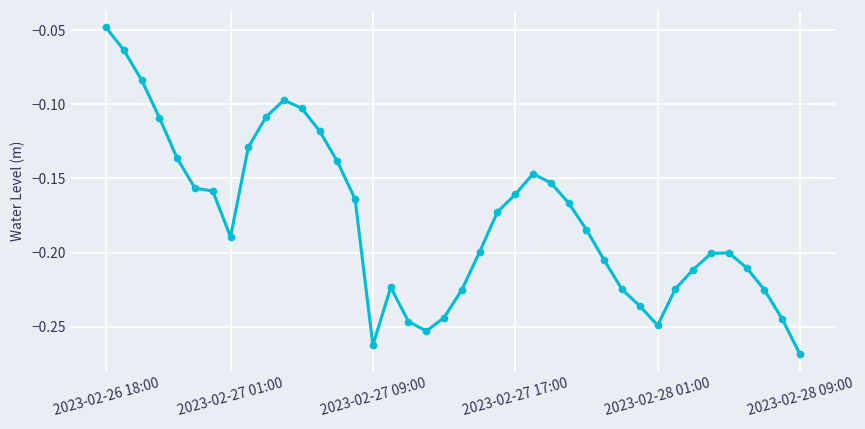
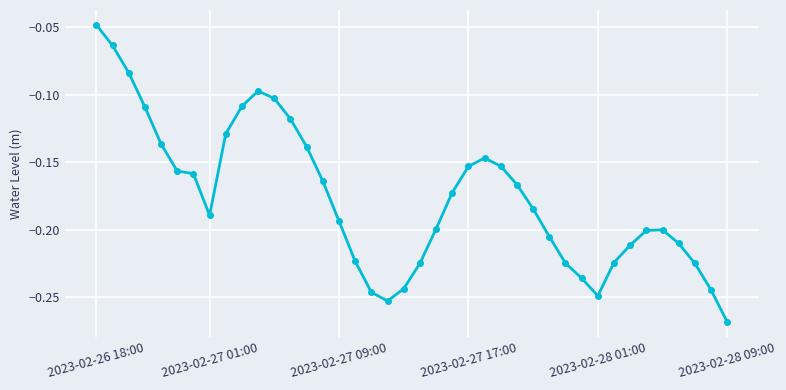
2023-02-27 09:00: -0.262 -> -0.194
2023-02-27 17:00: -0.161 -> -0.153
